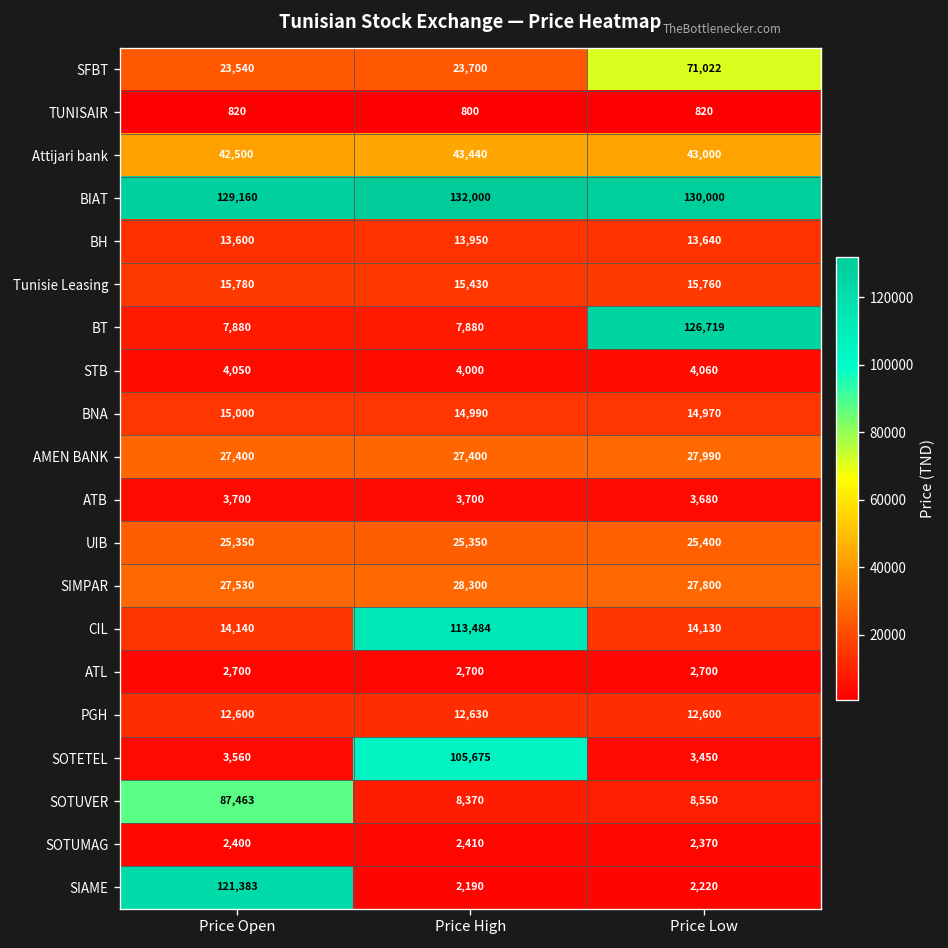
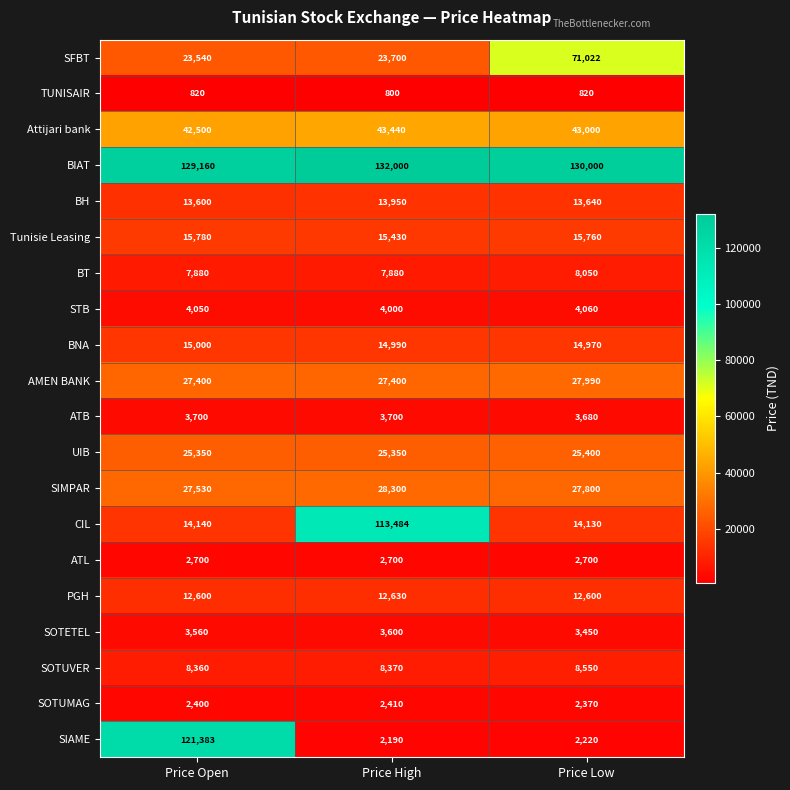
BT, Price Low: 126,719 -> 8,050
SOTETEL, Price High: 105,675 -> 3,600
SOTUVER, Price Open: 87,463 -> 8,360
